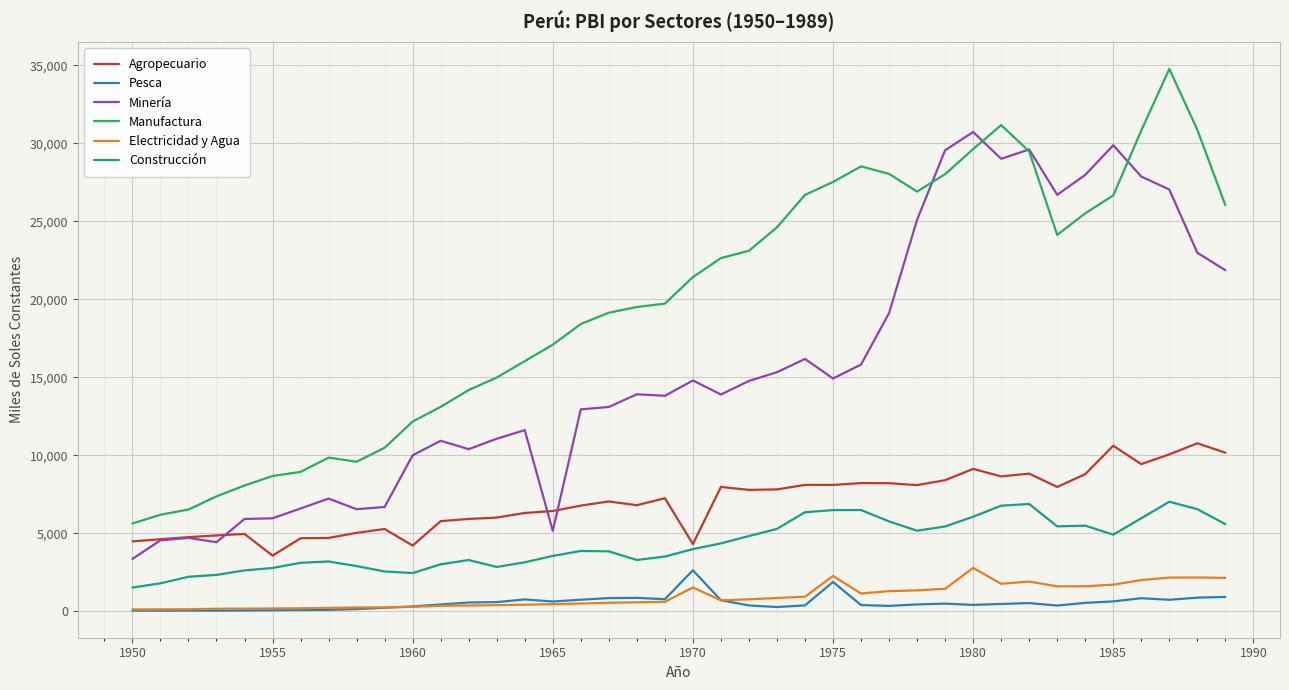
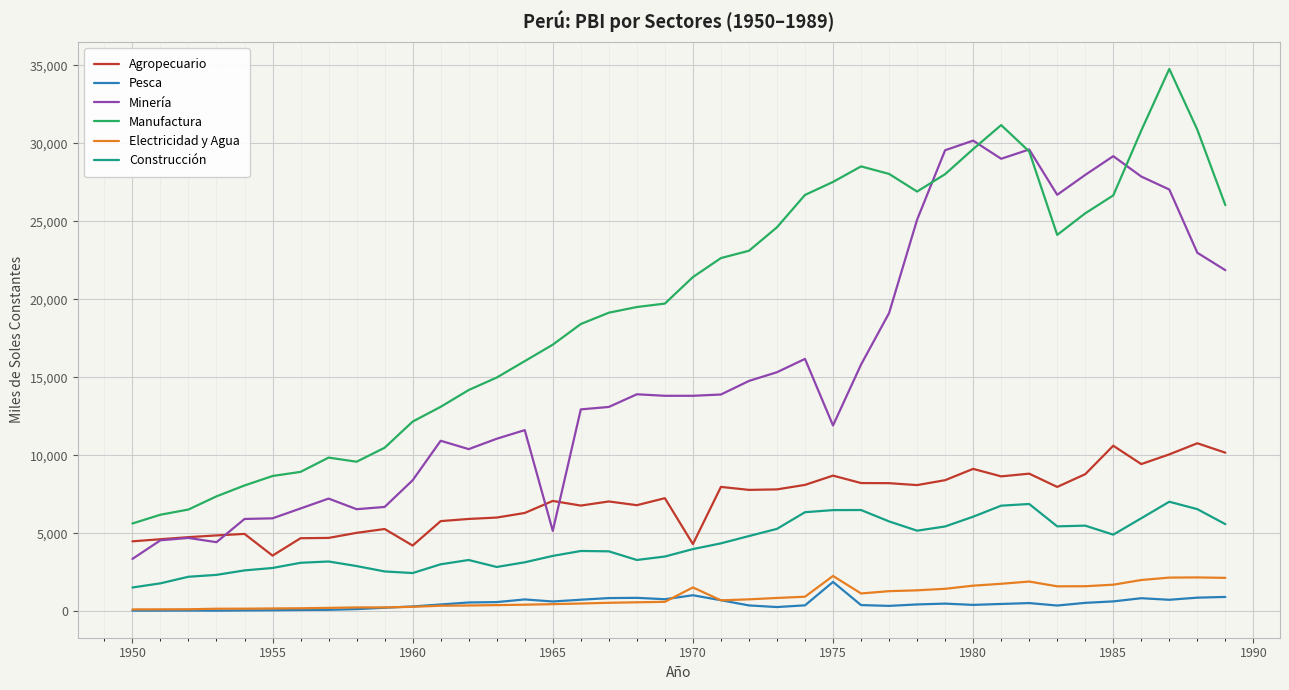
Minería, 1960: 10,000 -> 8,400
Agropecuario, 1965: 6,400 -> 7,100
Pesca, 1970: 2,600 -> 1,000
Minería, 1970: 14,800 -> 13,800
Agropecuario, 1975: 8,100 -> 8,700
Minería, 1975: 14,900 -> 11,900
Minería, 1980: 30,700 -> 30,200
Electricidad y Agua, 1980: 2,800 -> 1,600
Minería, 1985: 29,900 -> 29,200
